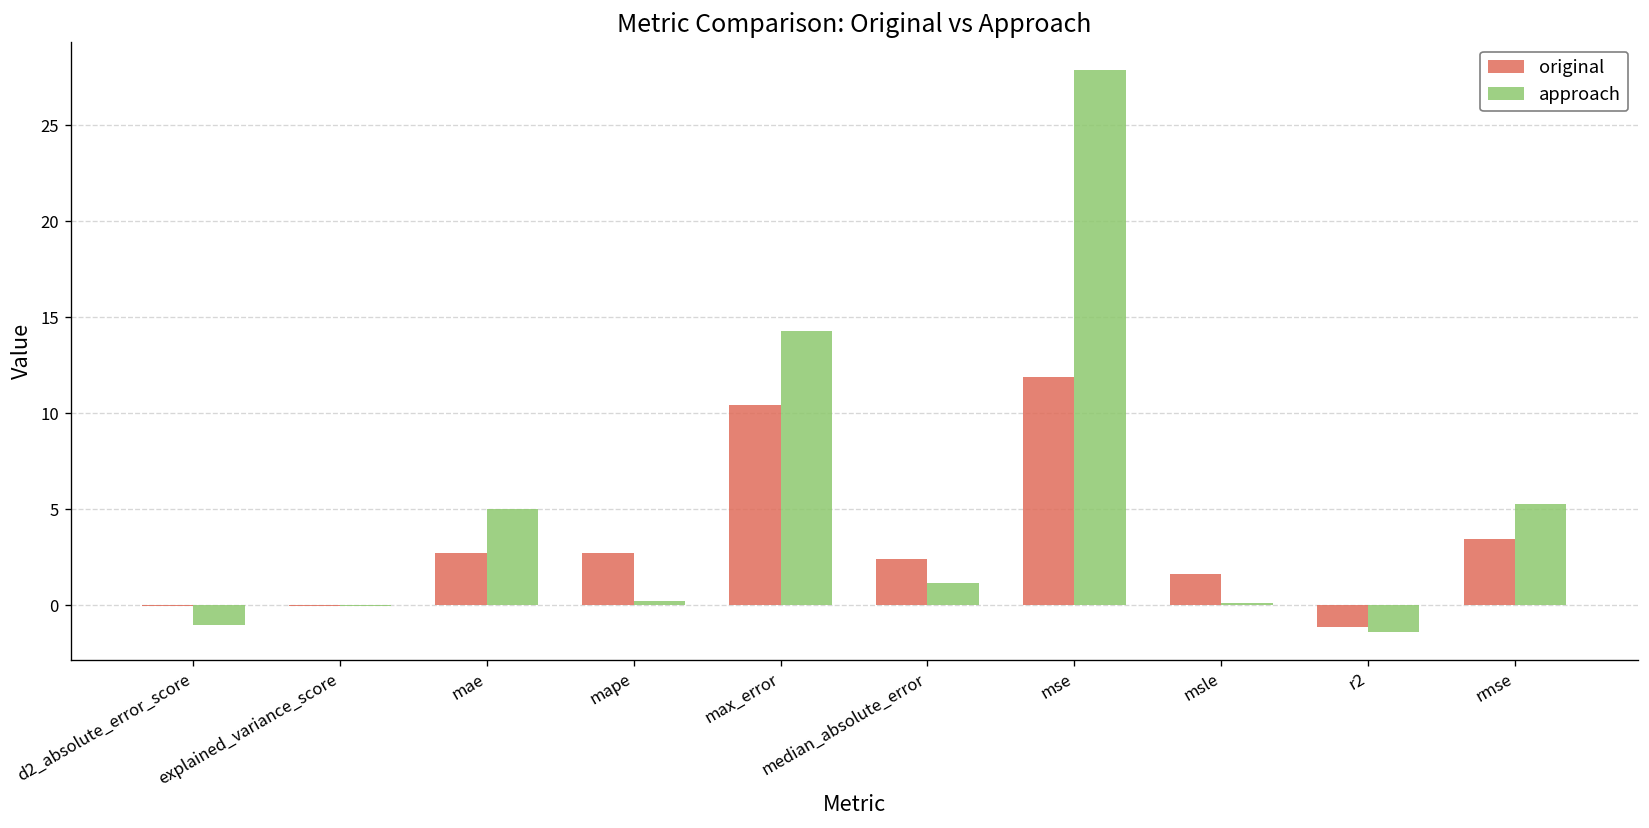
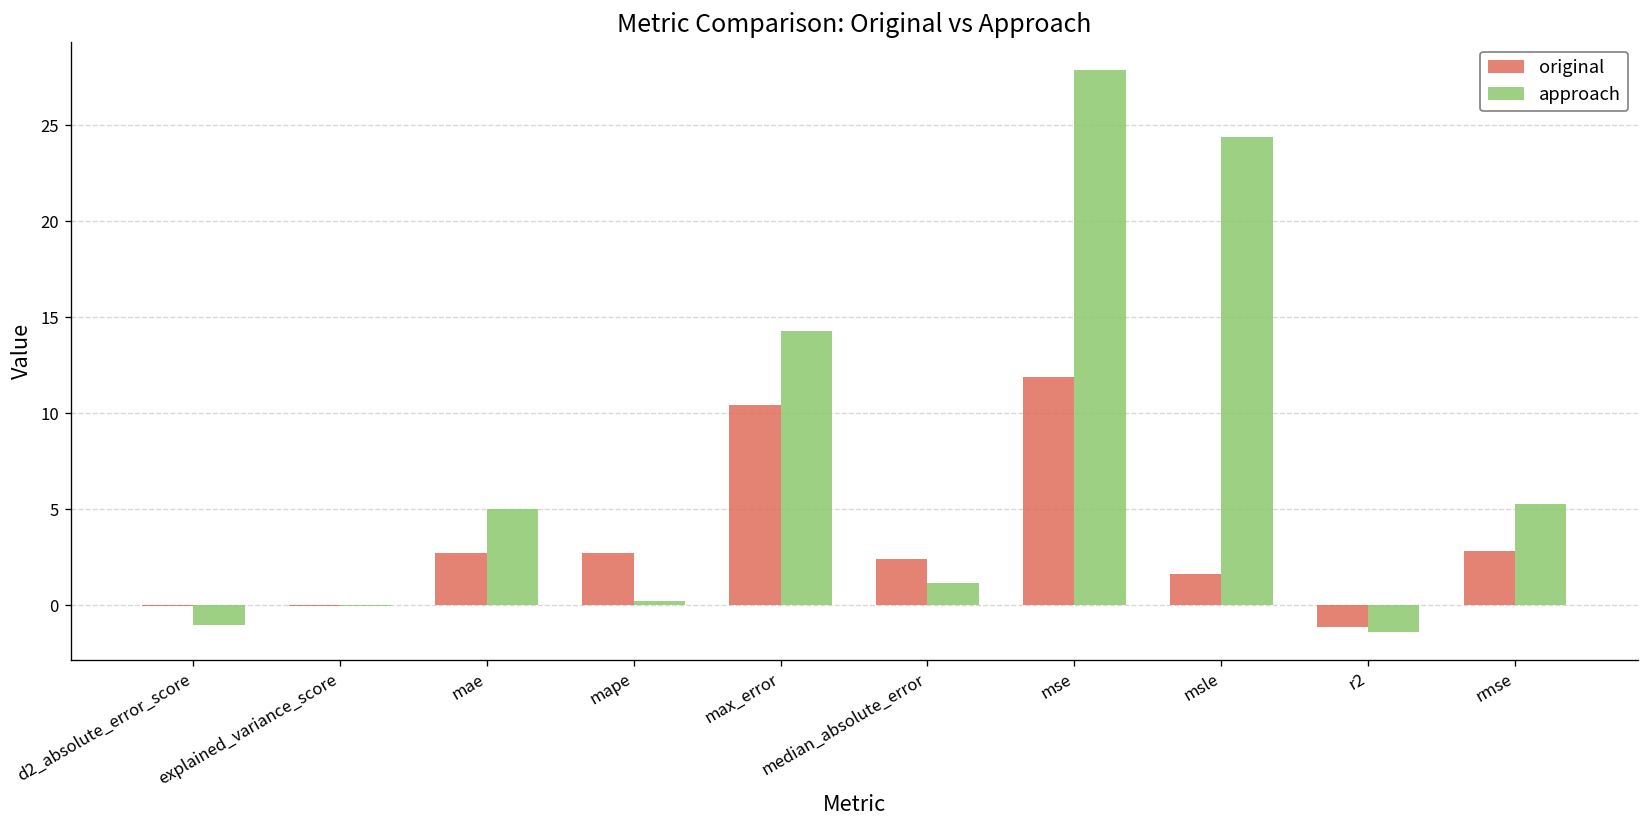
approach, msle: 0.1 -> 24.4
original, rmse: 3.4 -> 2.8
